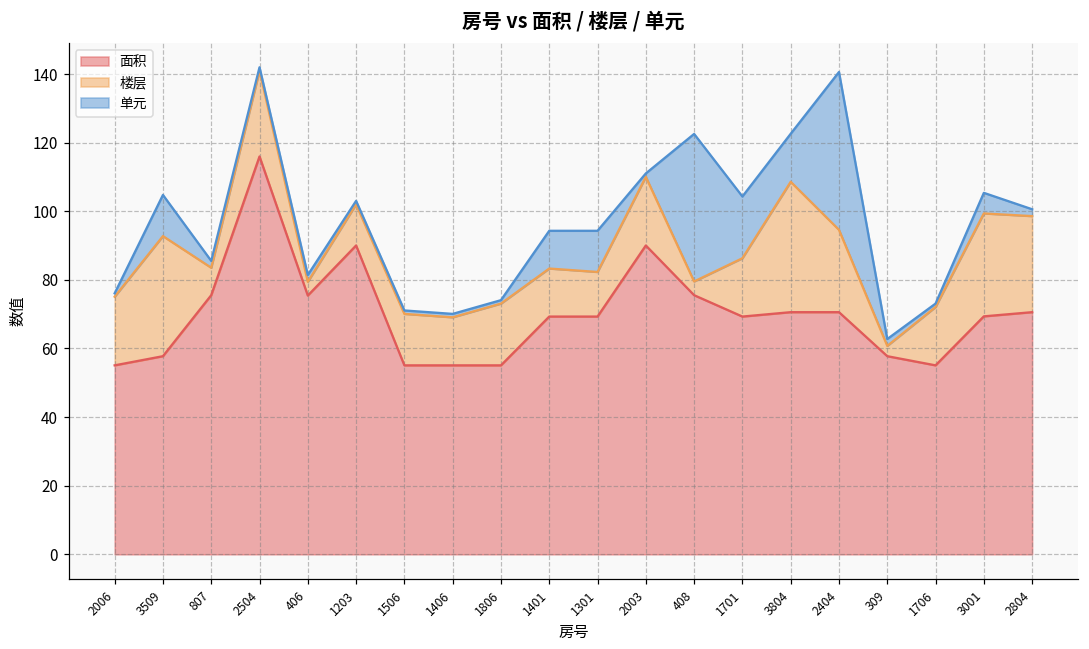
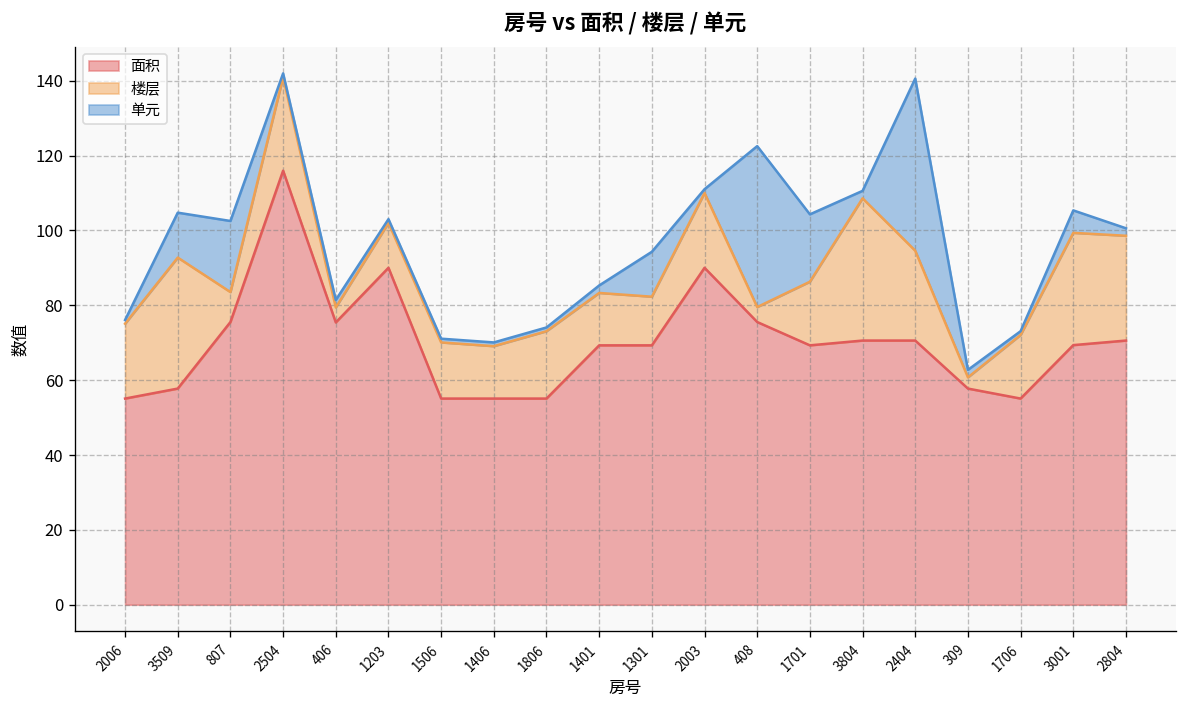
单元, 807: 2 -> 19
单元, 1401: 11 -> 2
单元, 3804: 14 -> 2
